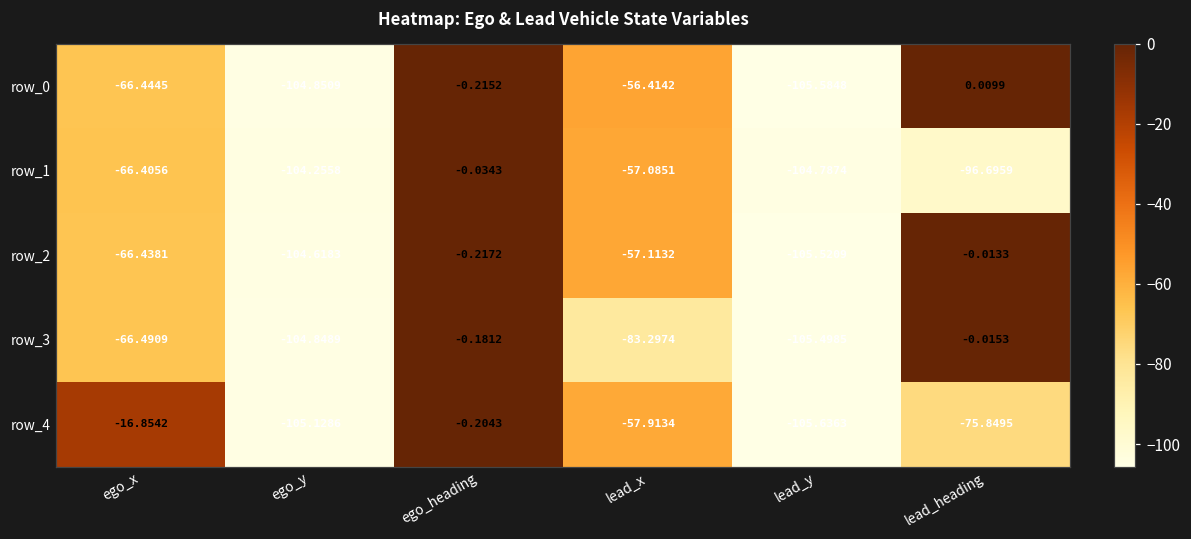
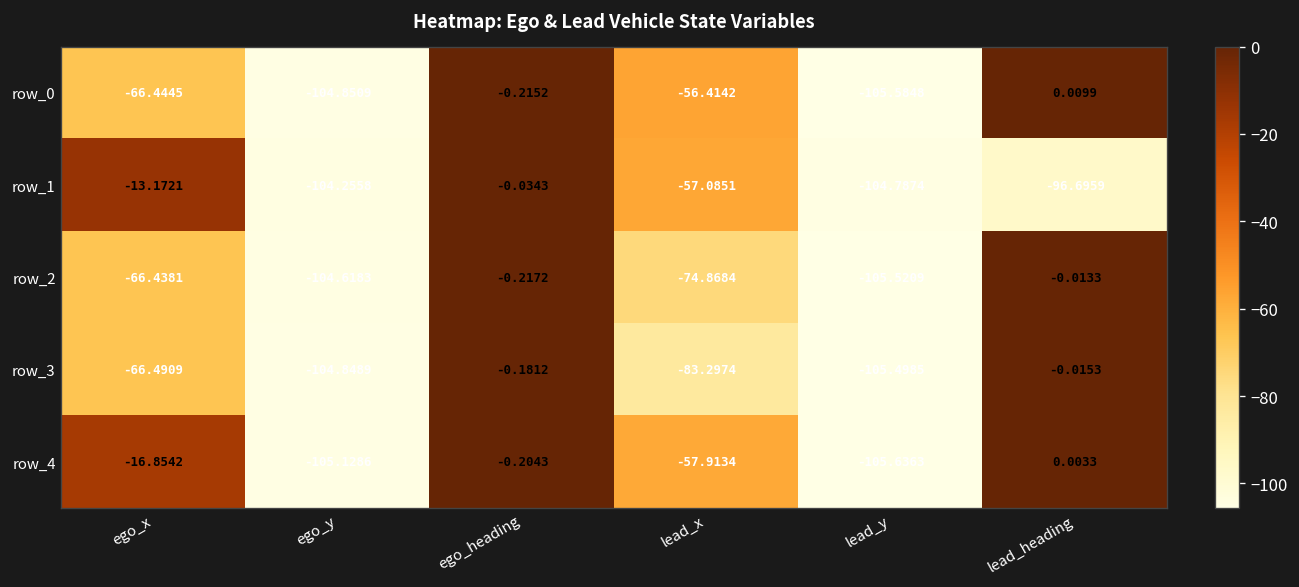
row_1, ego_x: -66.4056 -> -13.1721
row_2, lead_x: -57.1132 -> -74.8684
row_4, lead_heading: -75.8495 -> 0.0033
